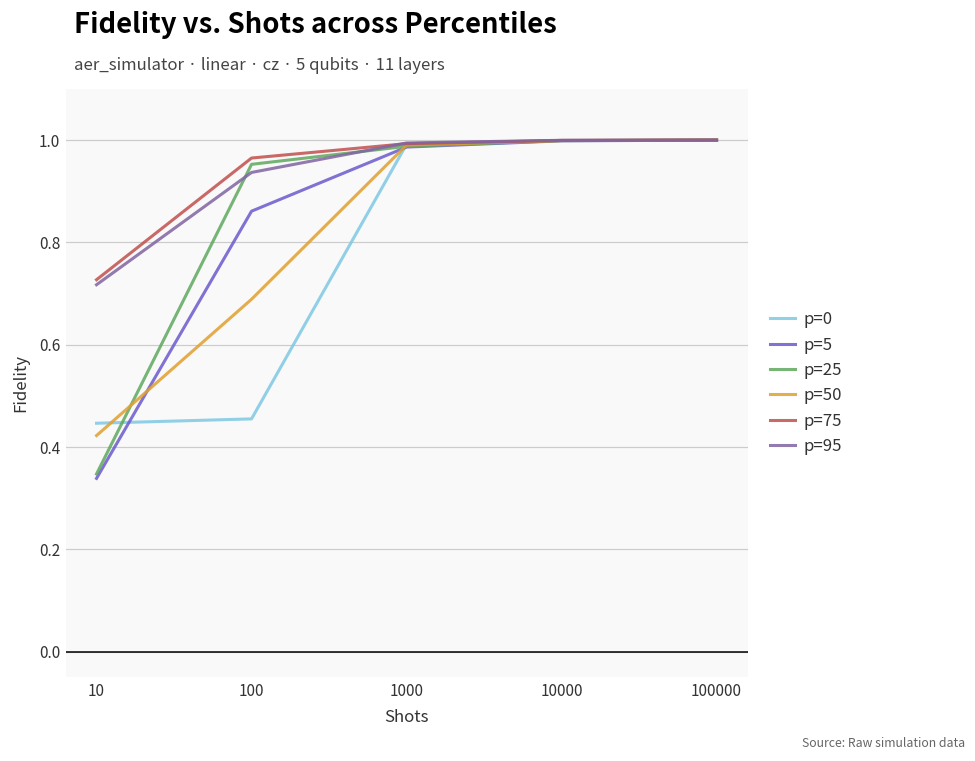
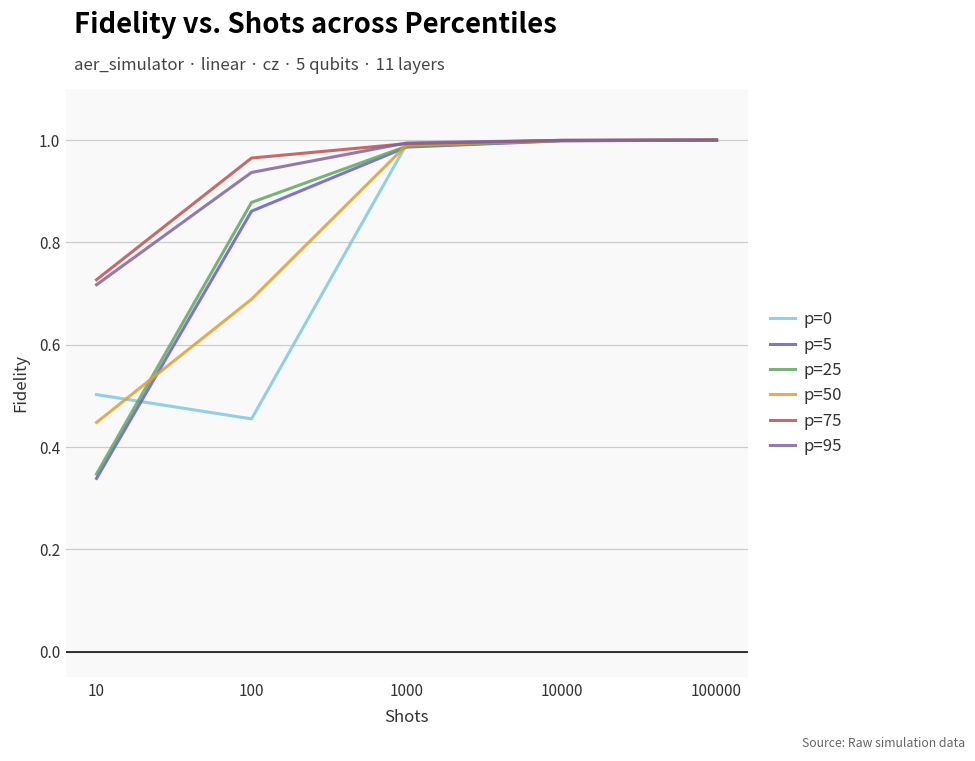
p=0, 10: 0.45 -> 0.50
p=50, 10: 0.42 -> 0.45
p=25, 100: 0.95 -> 0.88
